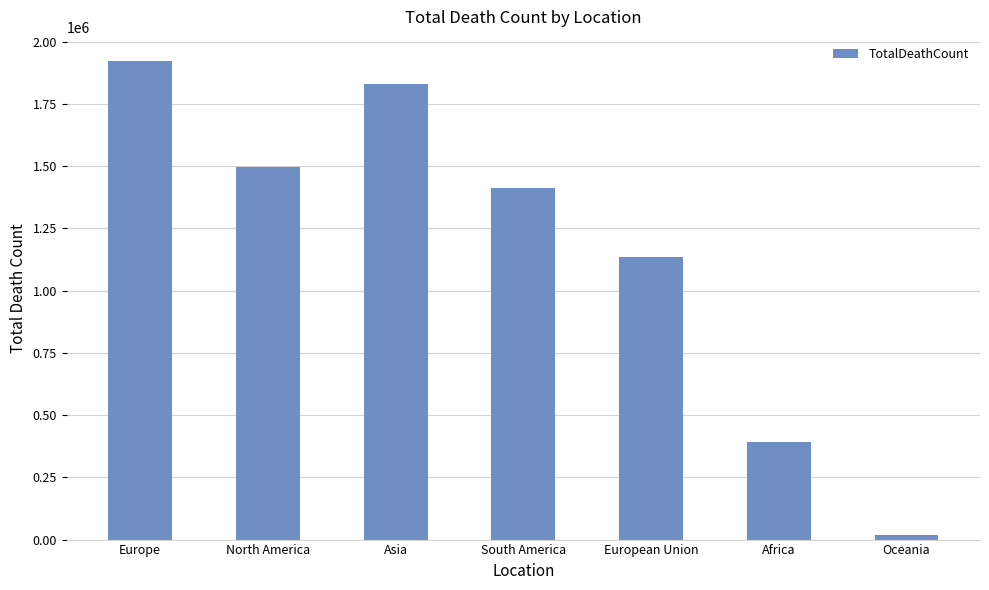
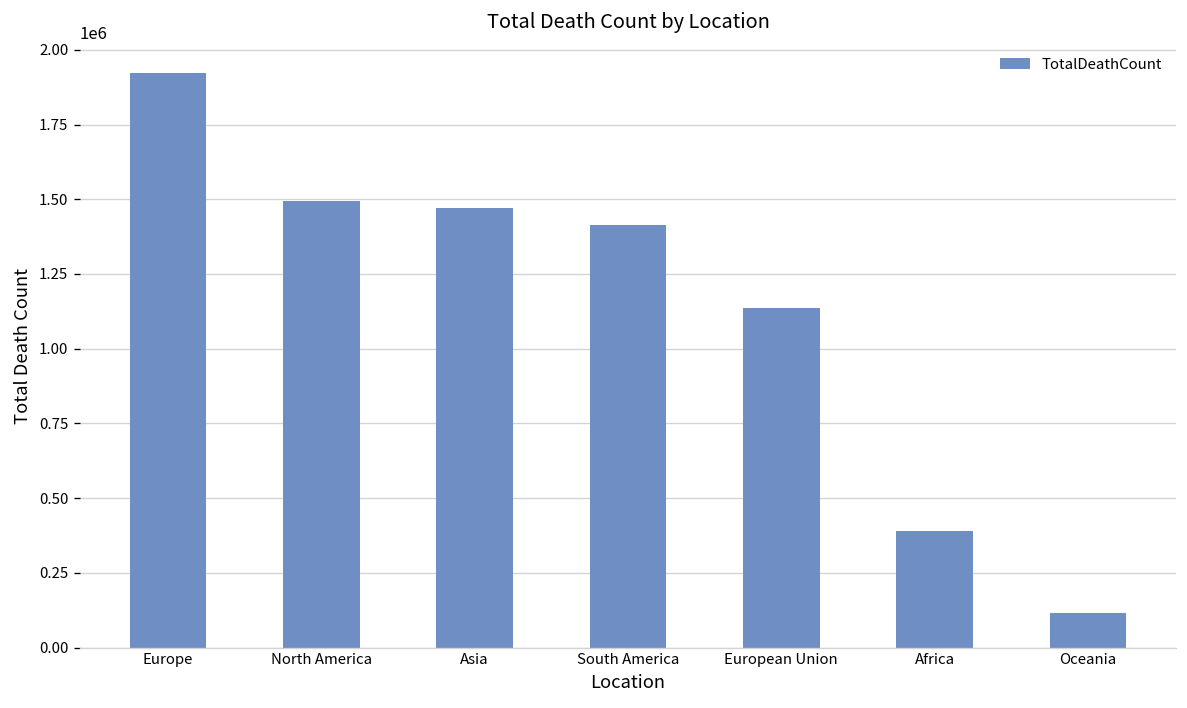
Asia: 1830000 -> 1470000
Oceania: 20000 -> 110000
